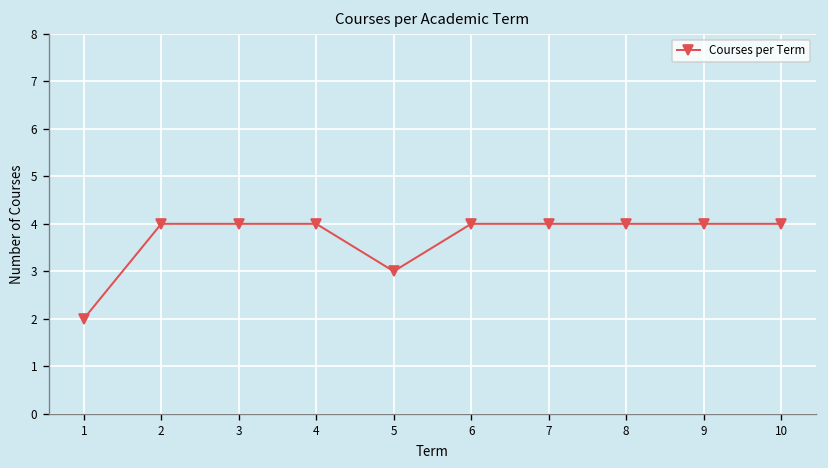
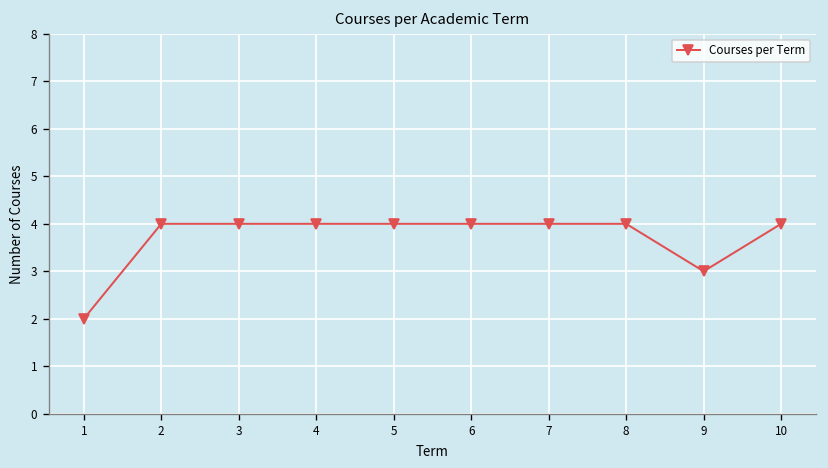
5: 3 -> 4
9: 4 -> 3
